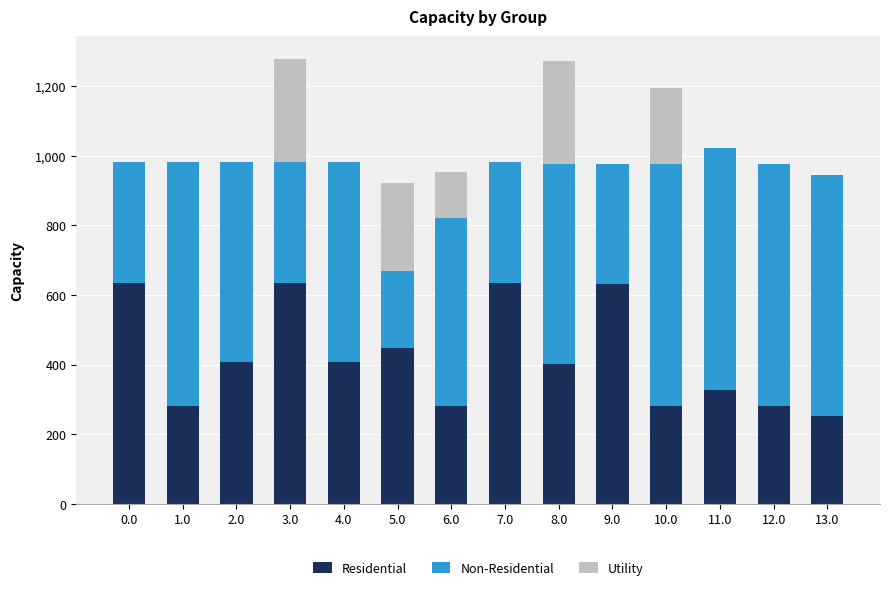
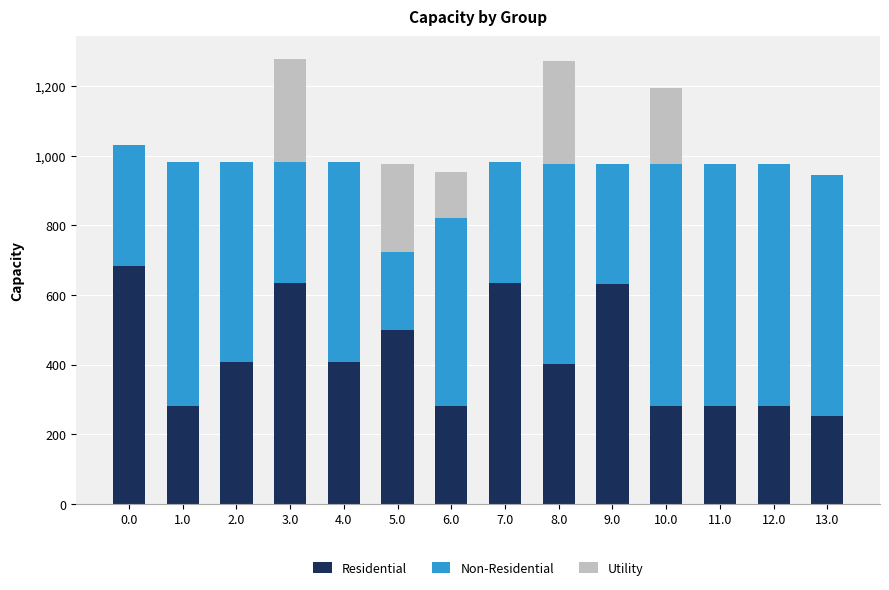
Residential, 0.0: 630 -> 680
Residential, 5.0: 450 -> 500
Residential, 11.0: 330 -> 280
